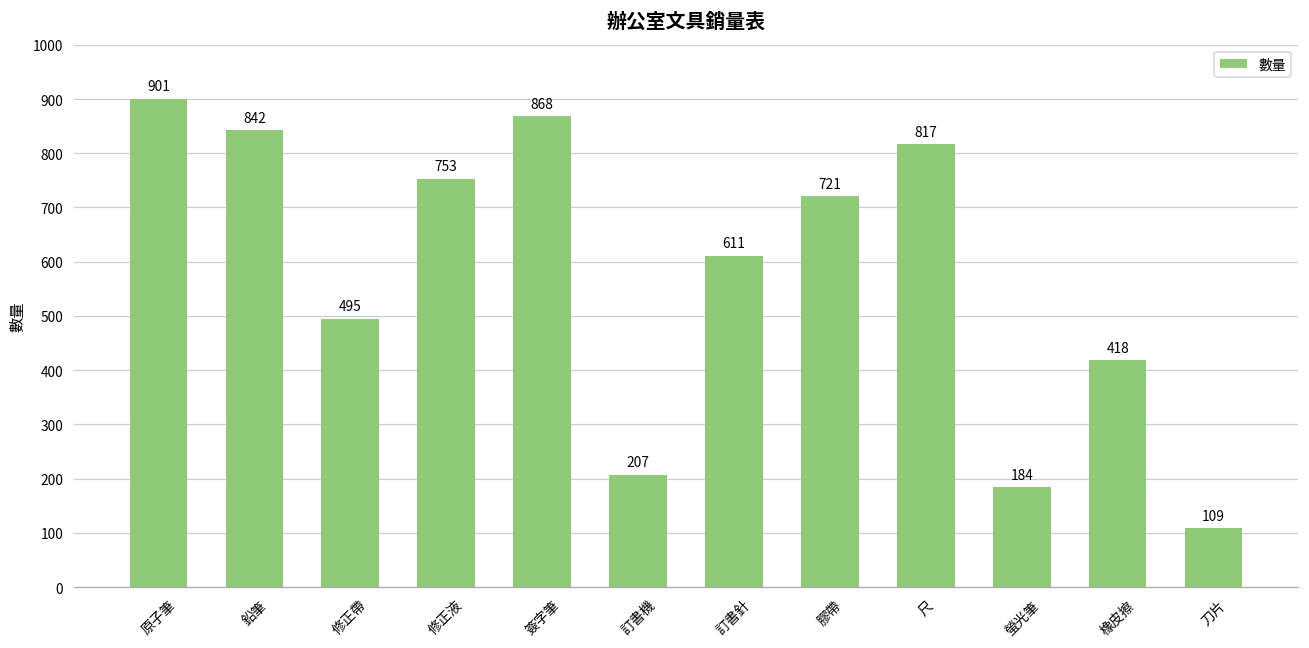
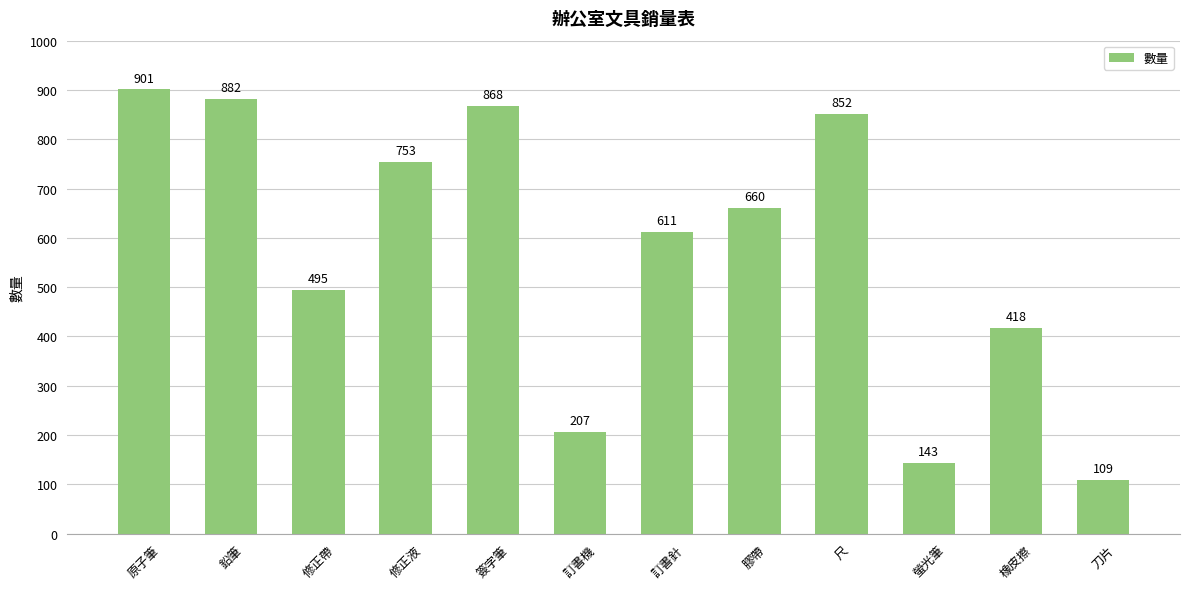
鉛筆: 842 -> 882
膠帶: 721 -> 660
尺: 817 -> 852
螢光筆: 184 -> 143
